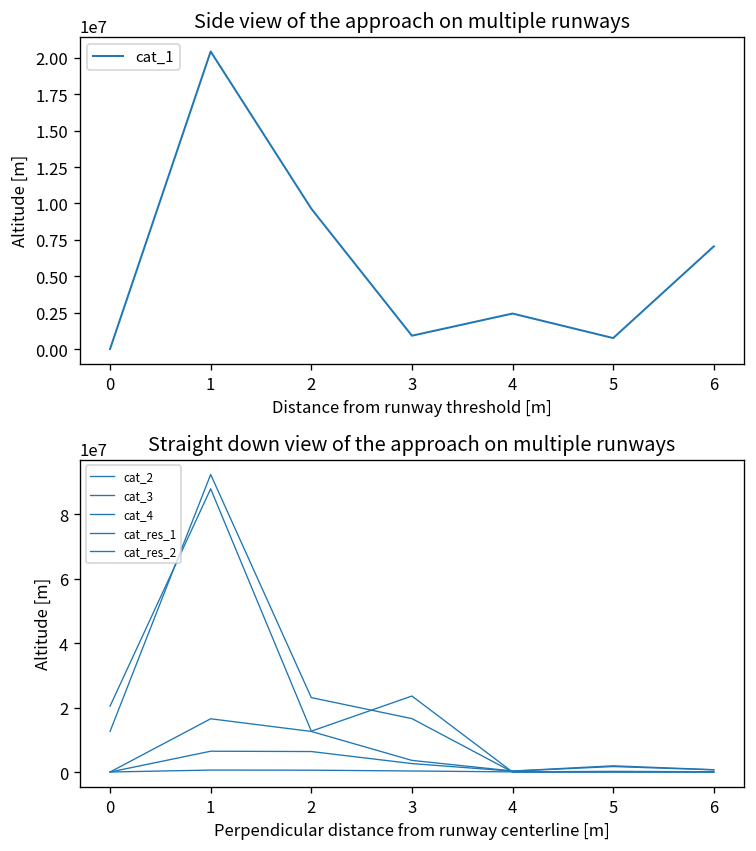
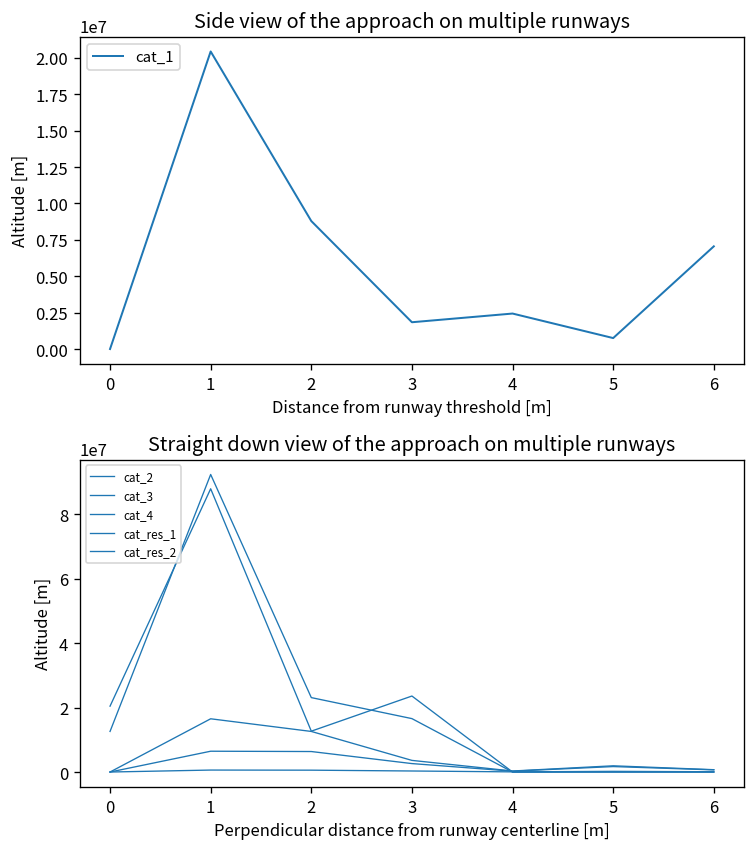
Side view of the approach on multiple runways, 2: 9600000 -> 8800000
Side view of the approach on multiple runways, 3: 900000 -> 1800000
